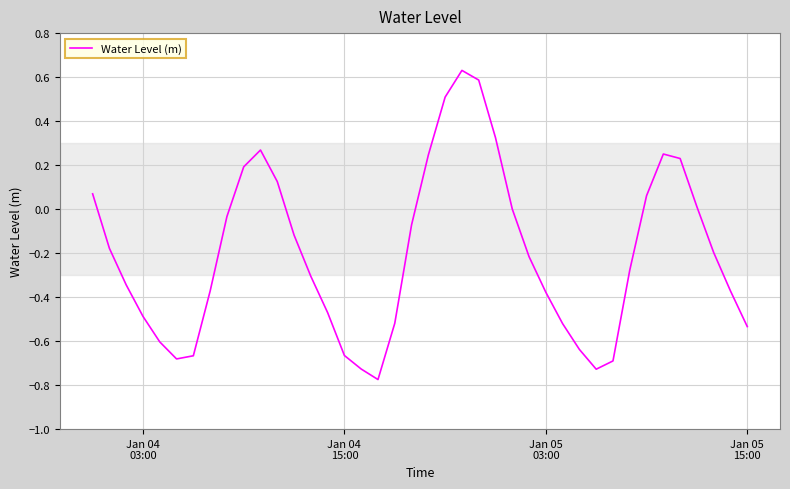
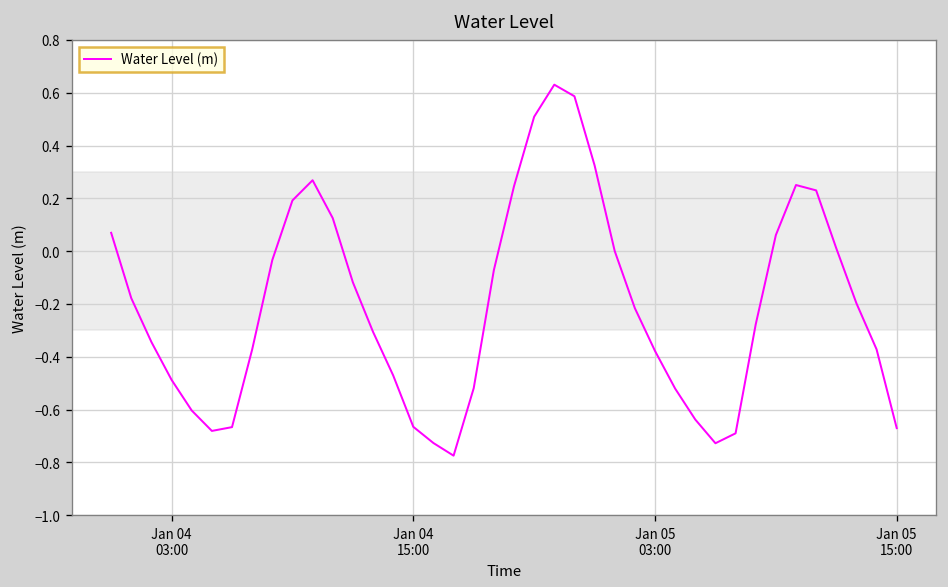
Jan 05 15:00: -0.53 -> -0.67
